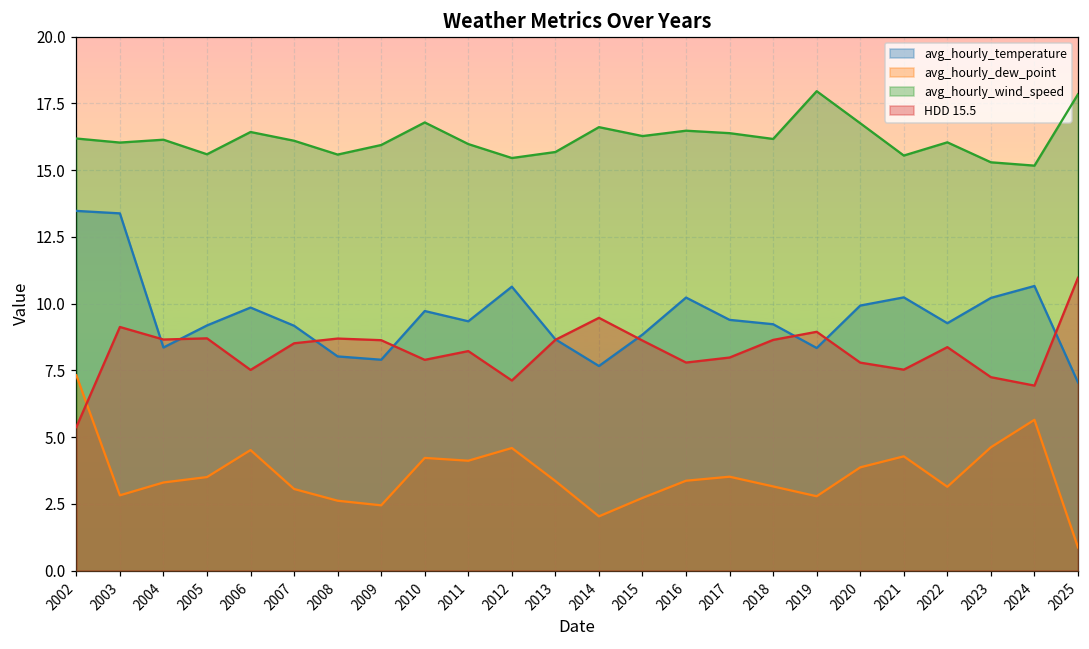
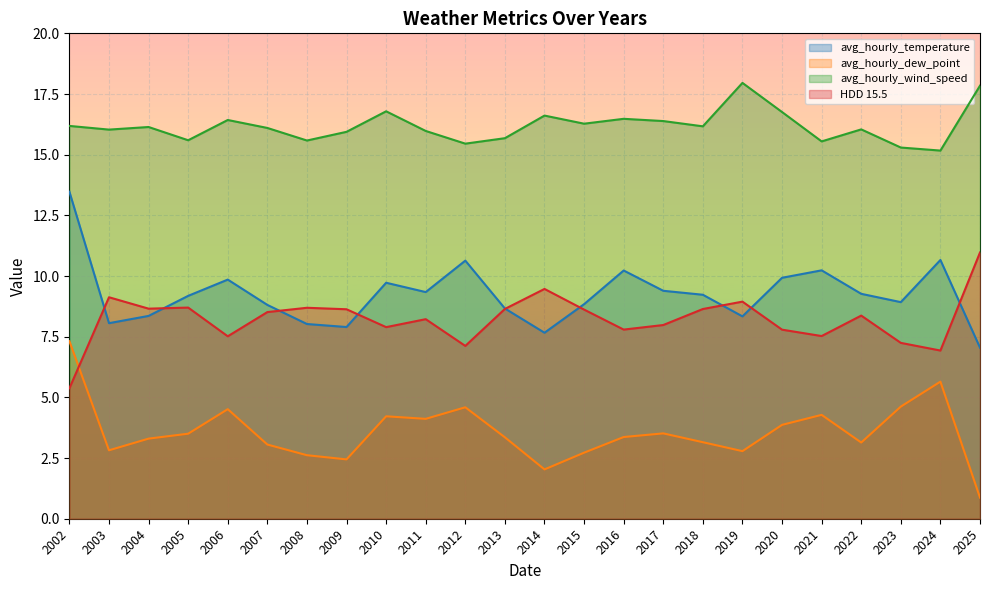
avg_hourly_temperature, 2003: 13.4 -> 8.1
avg_hourly_temperature, 2007: 9.2 -> 8.8
avg_hourly_temperature, 2023: 10.2 -> 8.9
